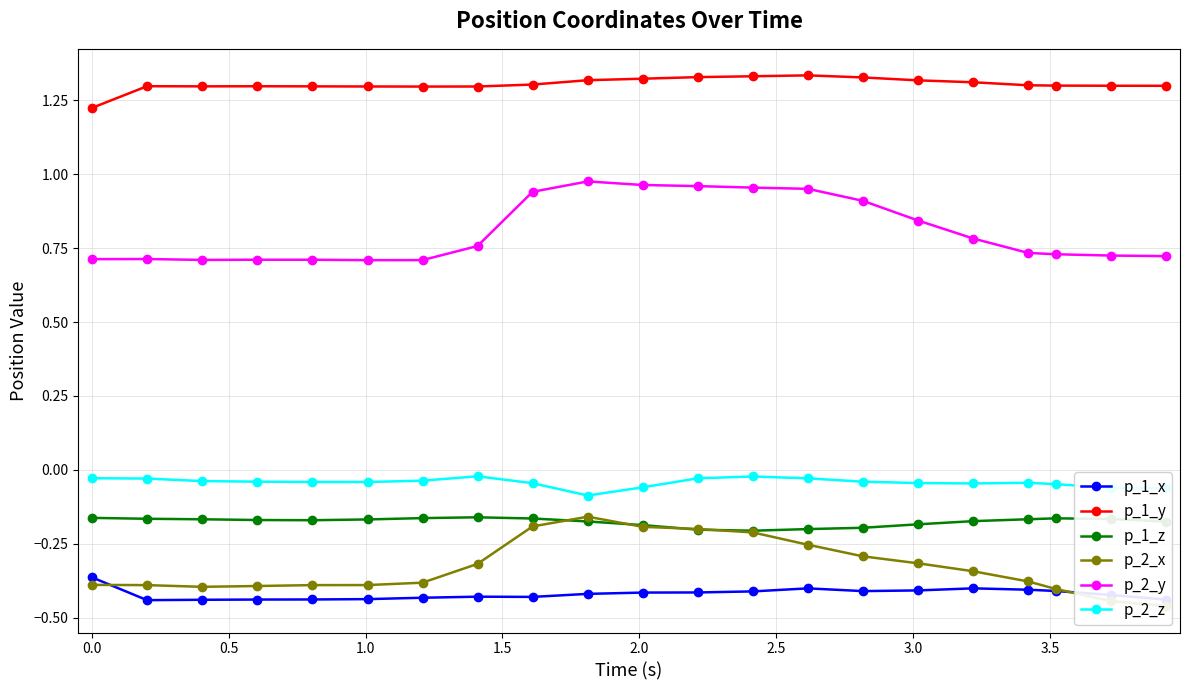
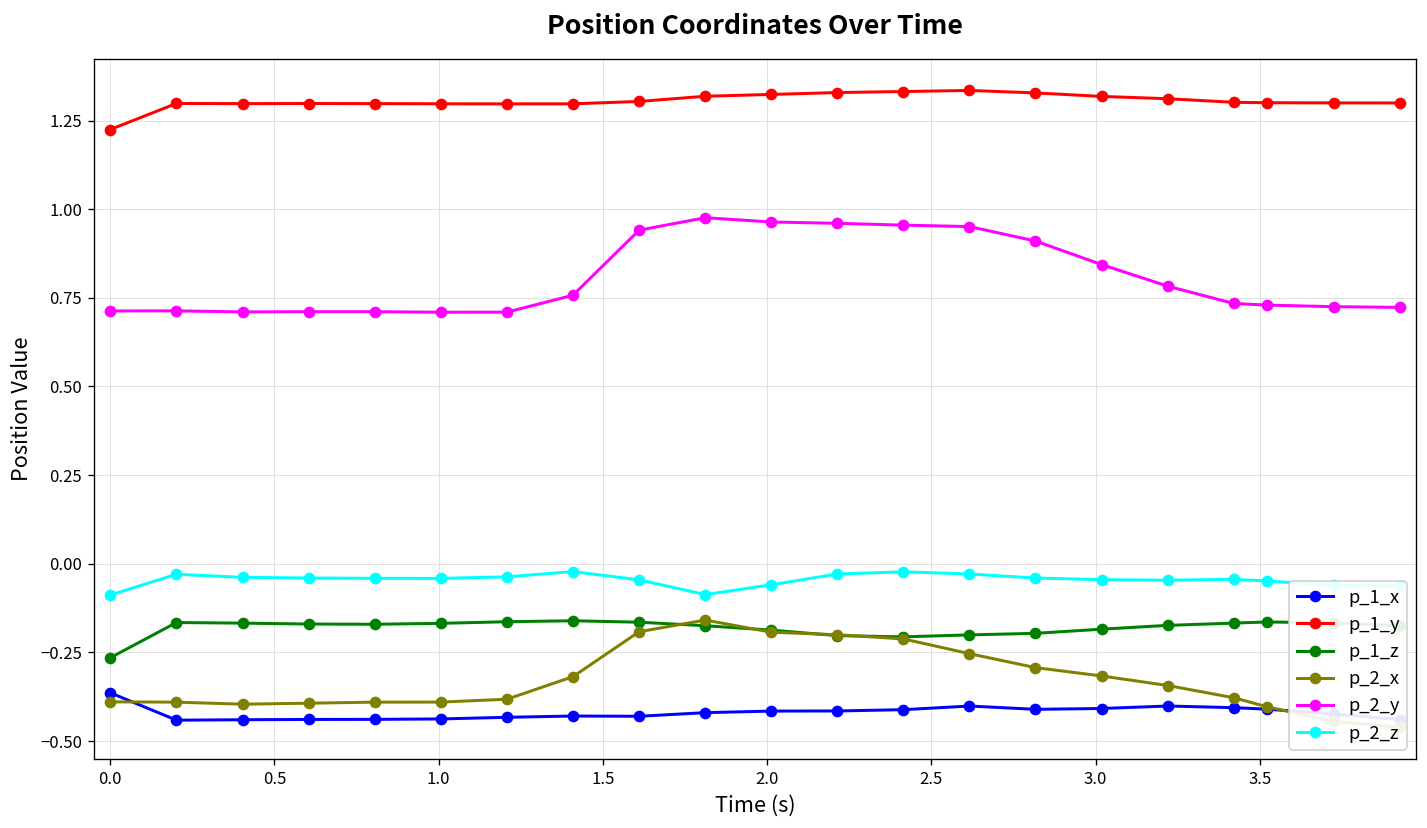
p_1_z, 0.0: -0.16 -> -0.27
p_2_z, 0.0: -0.03 -> -0.09
